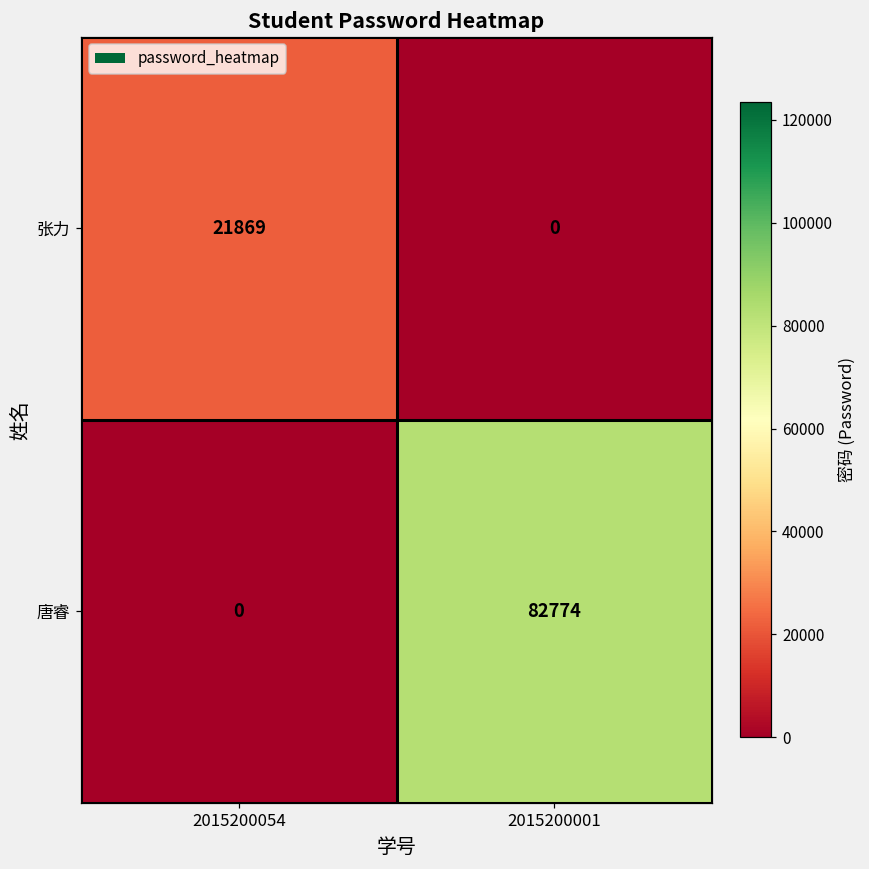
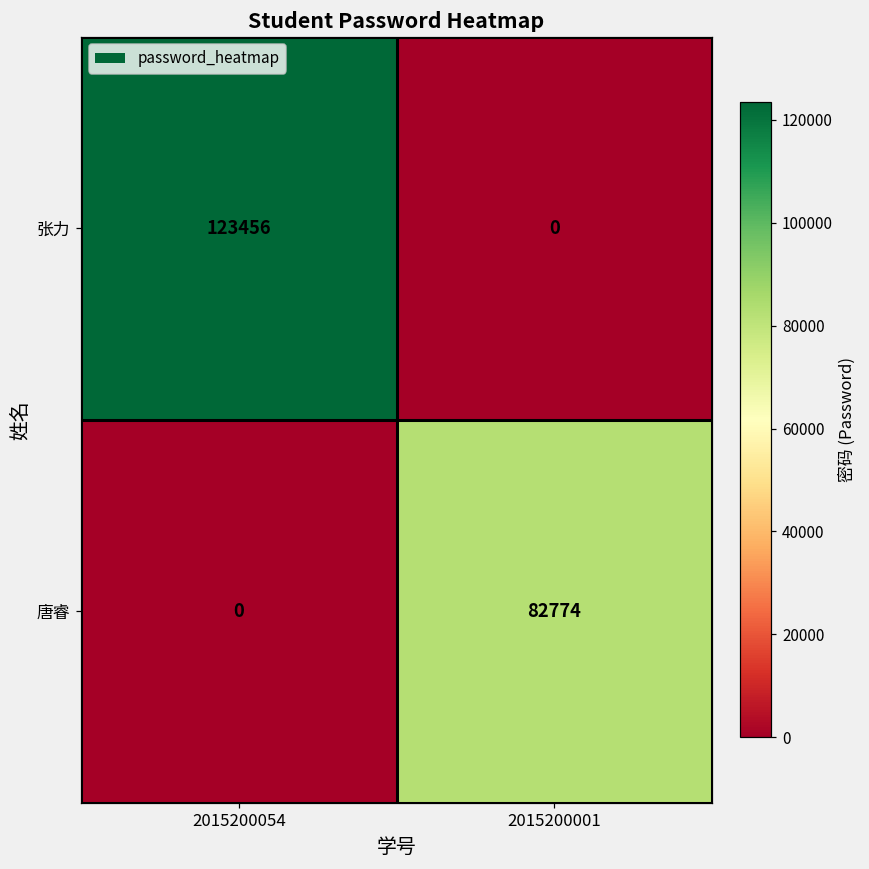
张力, 2015200054: 21869 -> 123456
